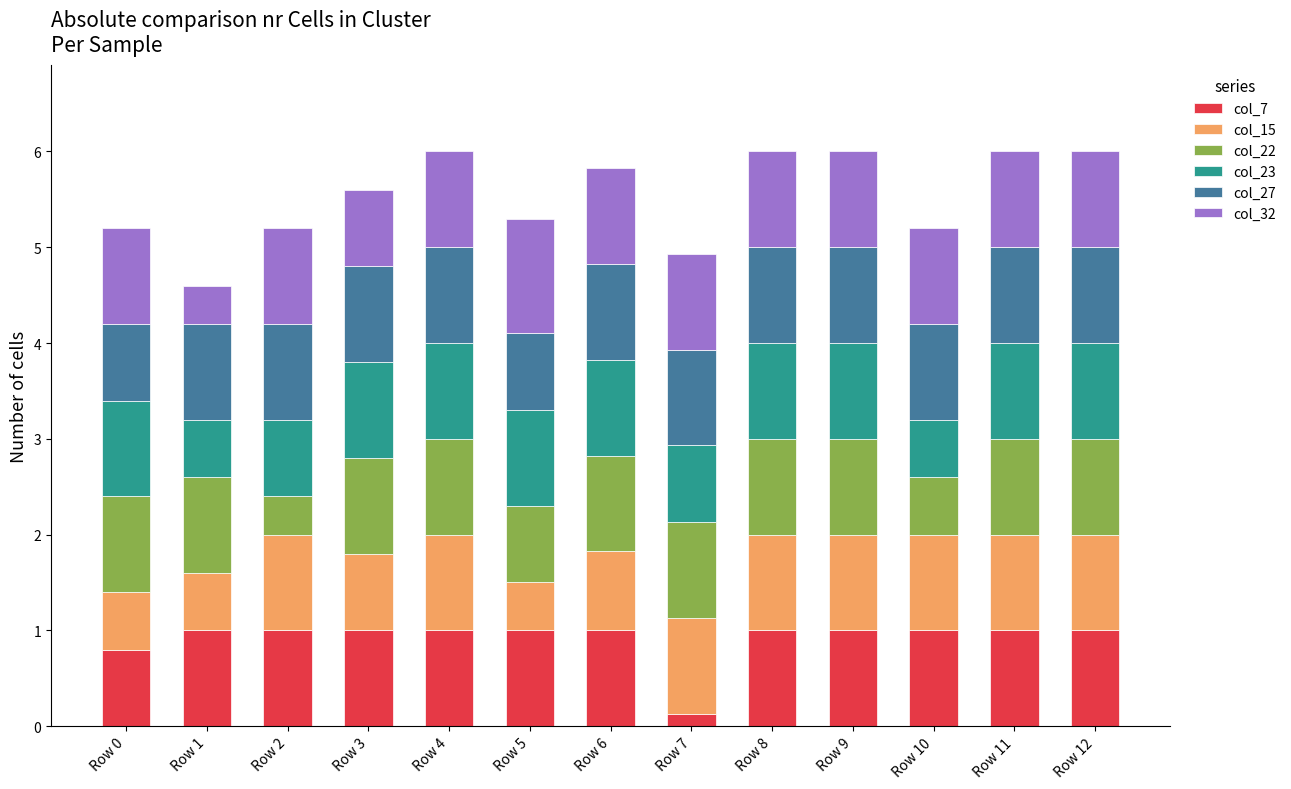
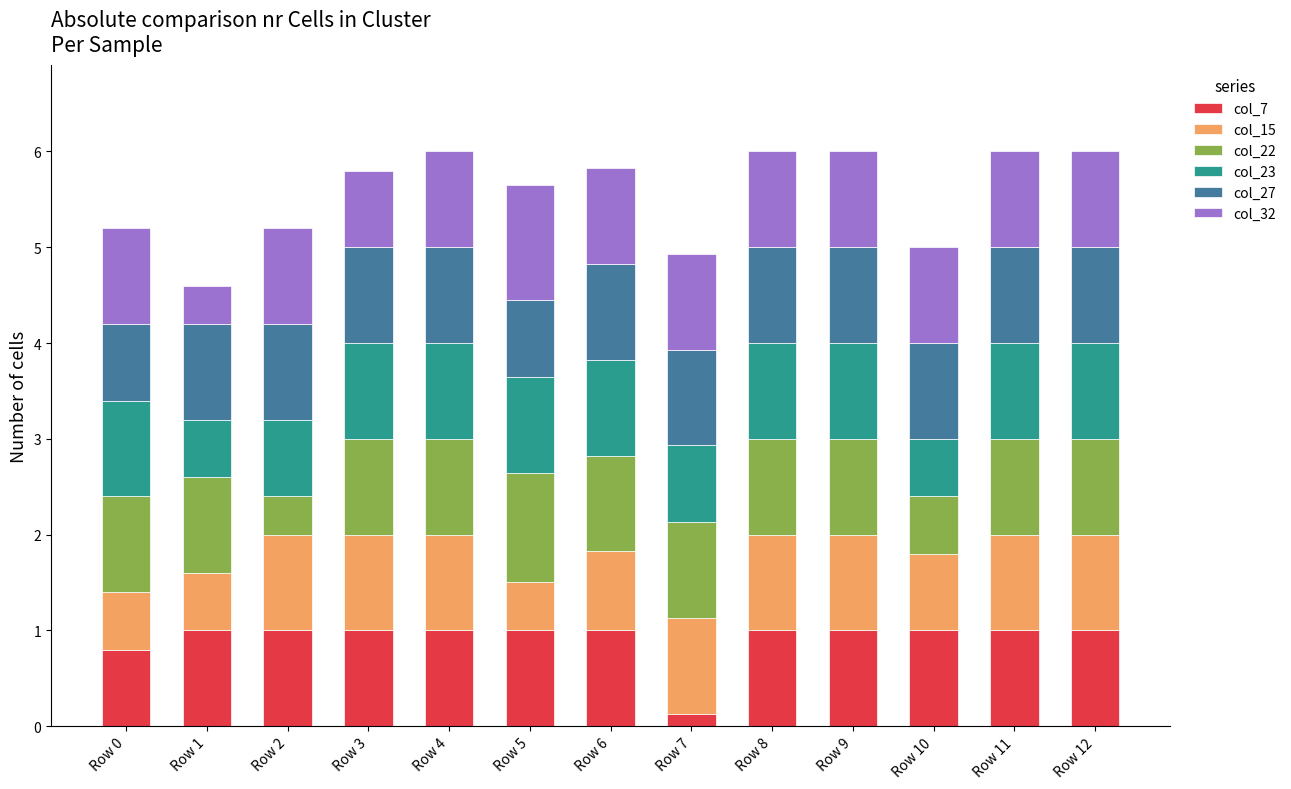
col_15, Row 3: 0.8 -> 1.0
col_22, Row 5: 0.8 -> 1.1
col_15, Row 10: 1.0 -> 0.8
